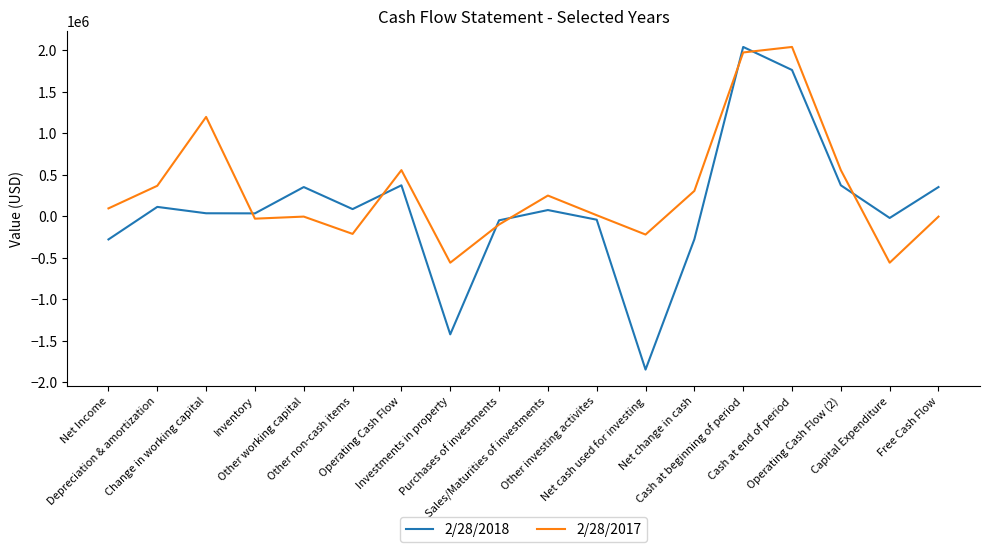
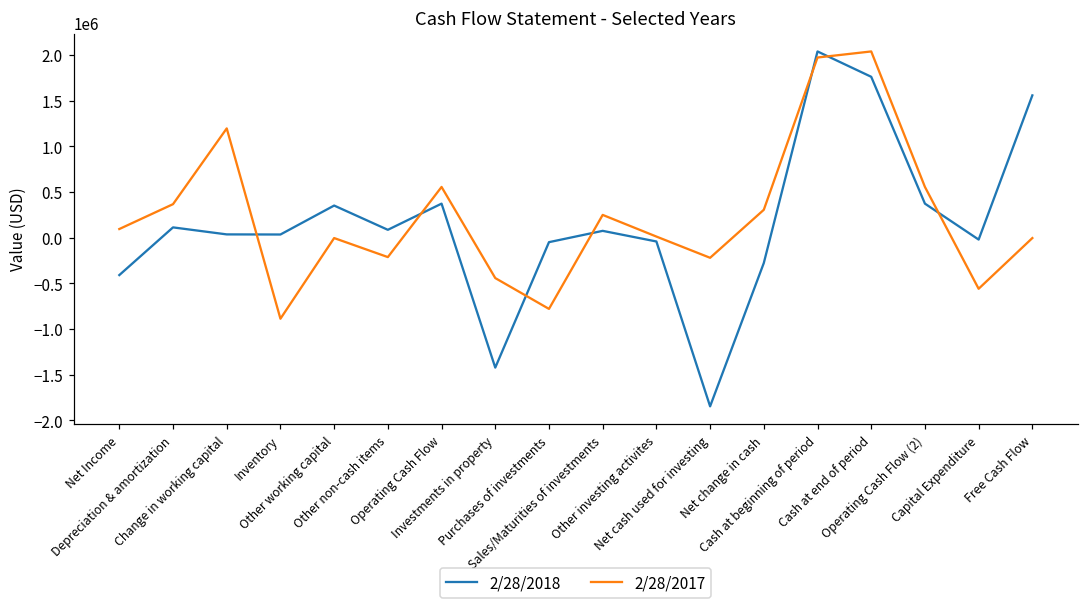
2/28/2018, Net Income: -300000 -> -400000
2/28/2017, Inventory: 0 -> -900000
2/28/2017, Investments in property: -600000 -> -400000
2/28/2017, Purchases of investments: -100000 -> -800000
2/28/2018, Free Cash Flow: 400000 -> 1600000
